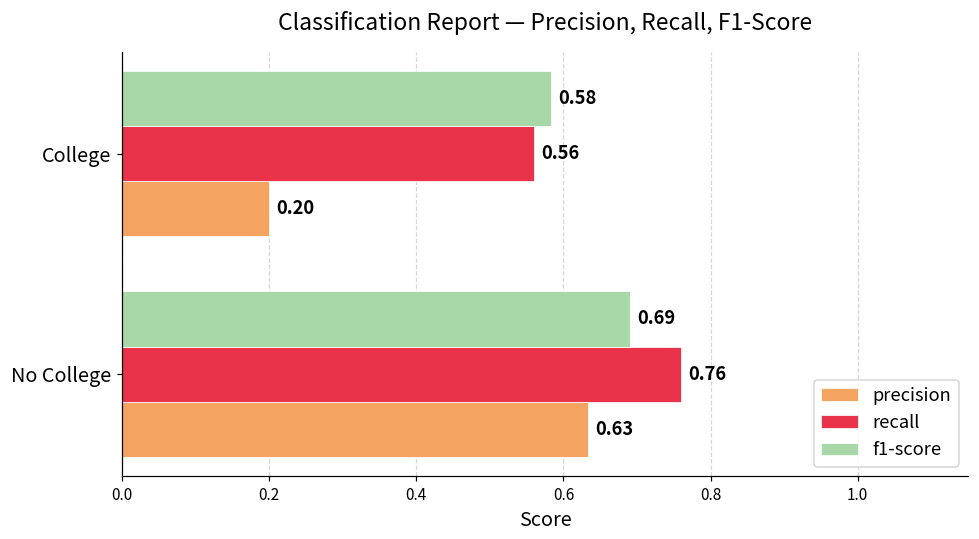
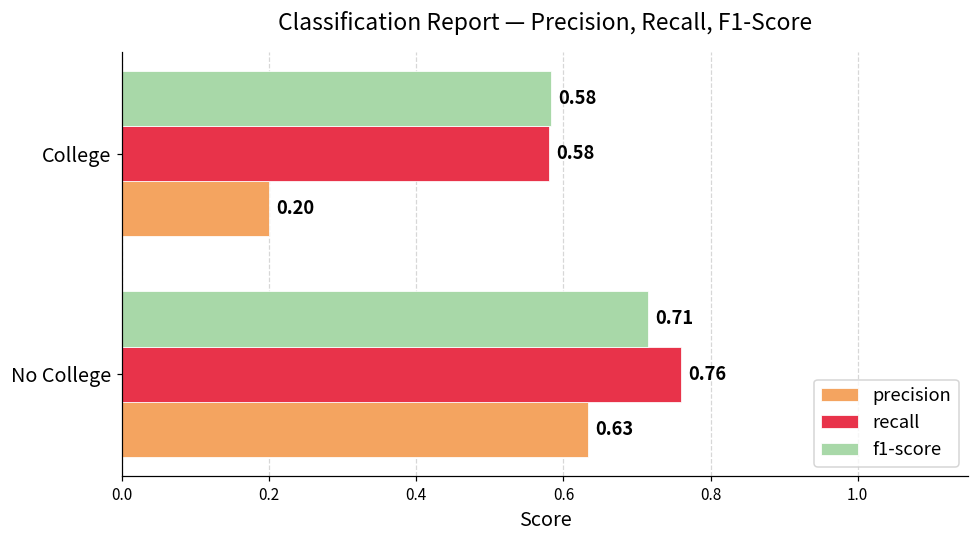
recall, College: 0.56 -> 0.58
f1-score, No College: 0.69 -> 0.71
